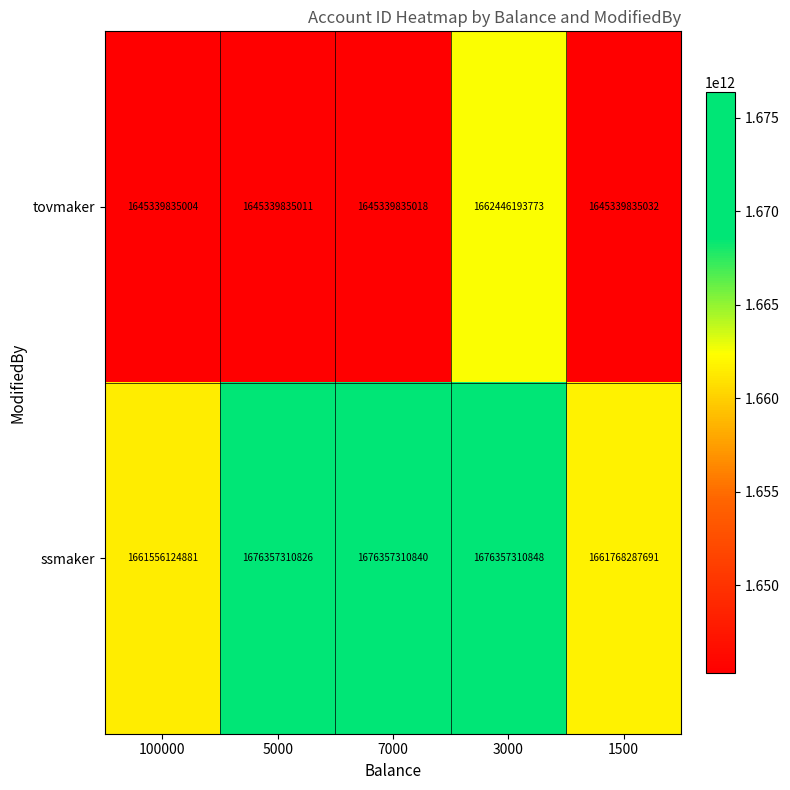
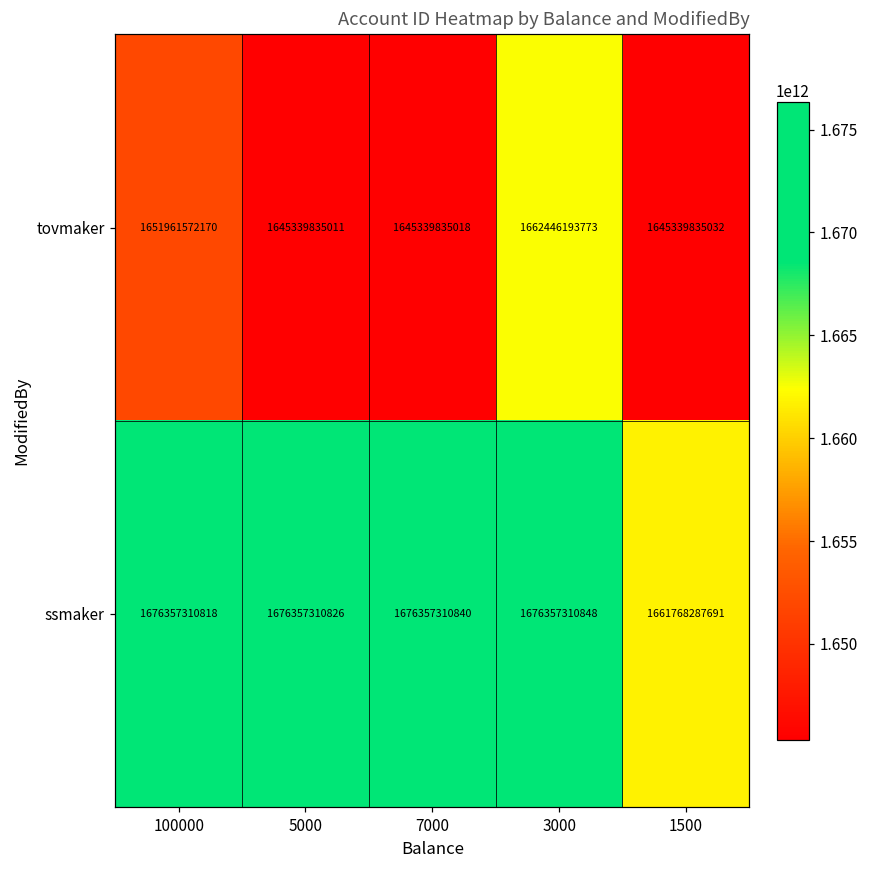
tovmaker, 100000: 1645339835004 -> 1651961572170
ssmaker, 100000: 1661556124881 -> 1676357310818
